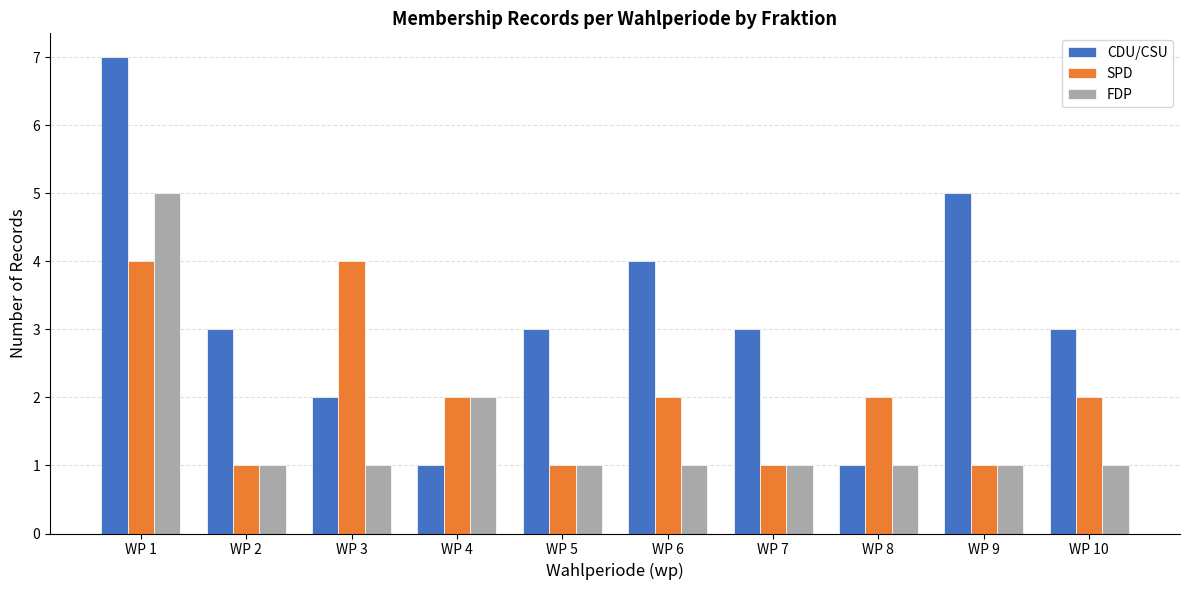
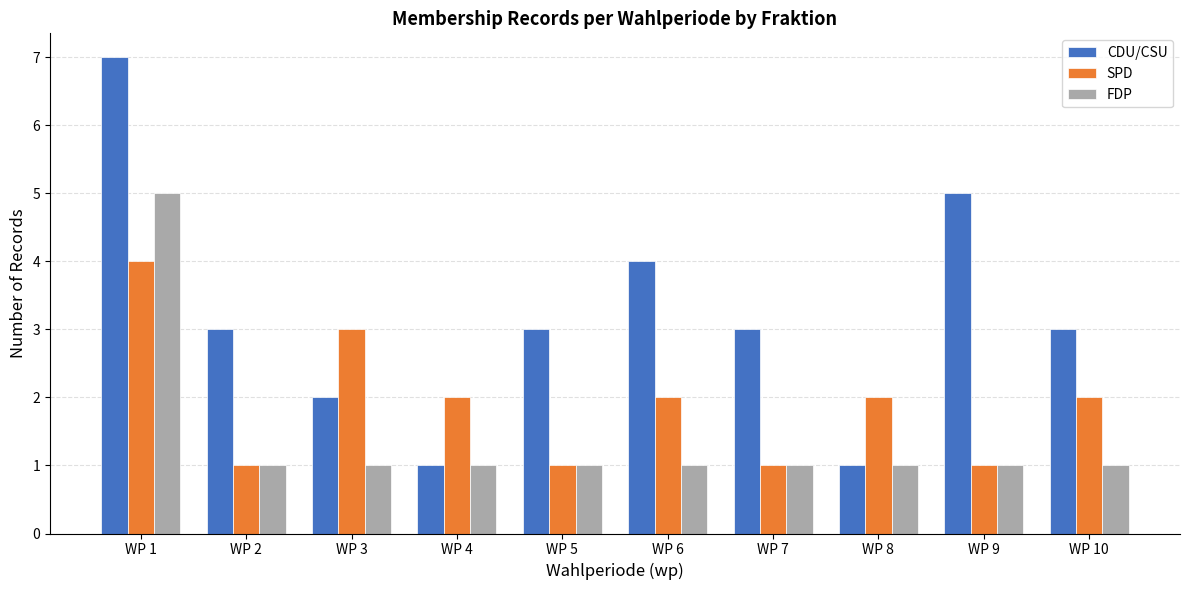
SPD, WP 3: 4 -> 3
FDP, WP 4: 2 -> 1
